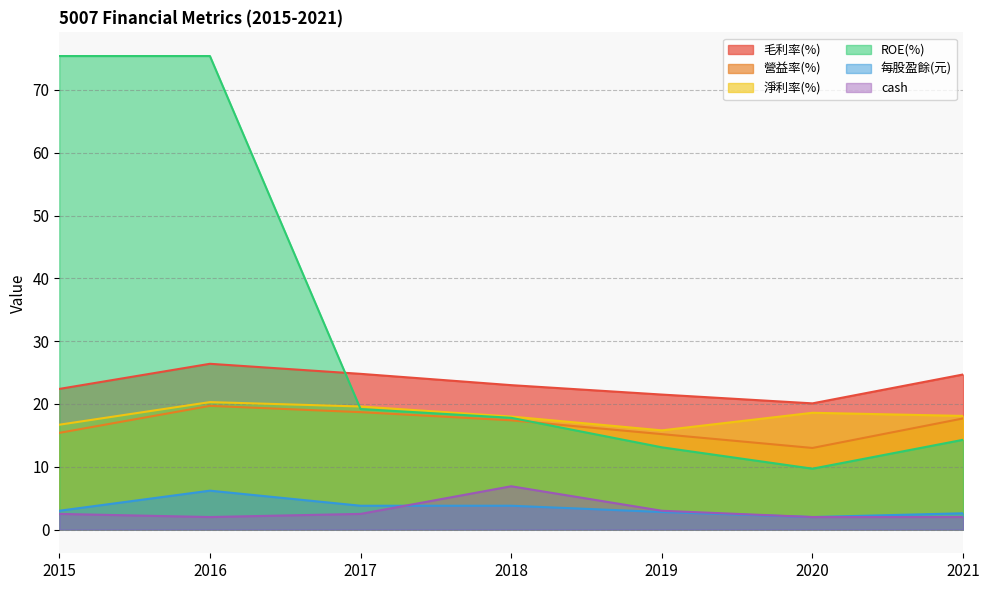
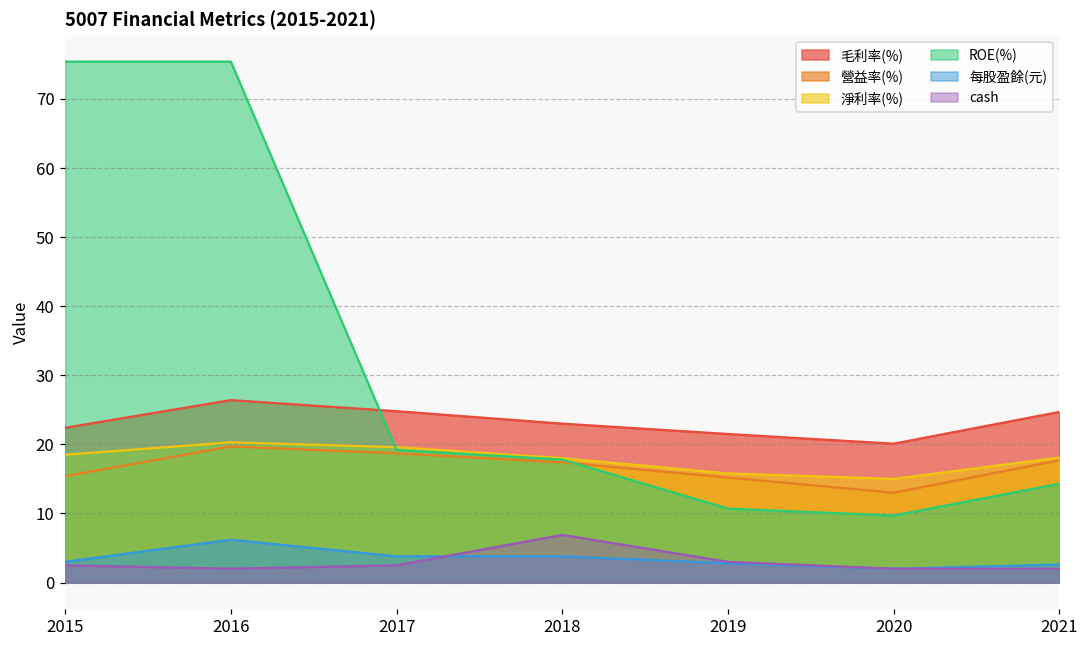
淨利率(%), 2015: 17 -> 19
ROE(%), 2019: 13 -> 11
淨利率(%), 2020: 19 -> 15
